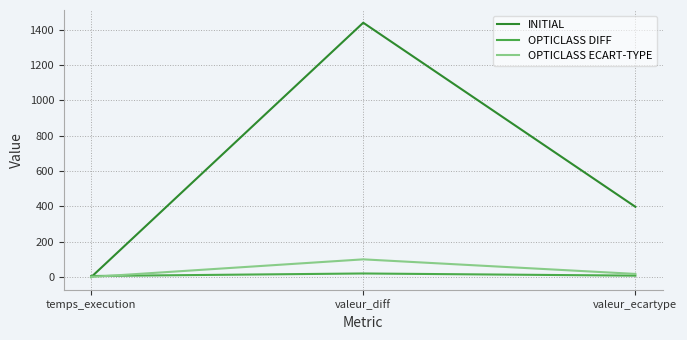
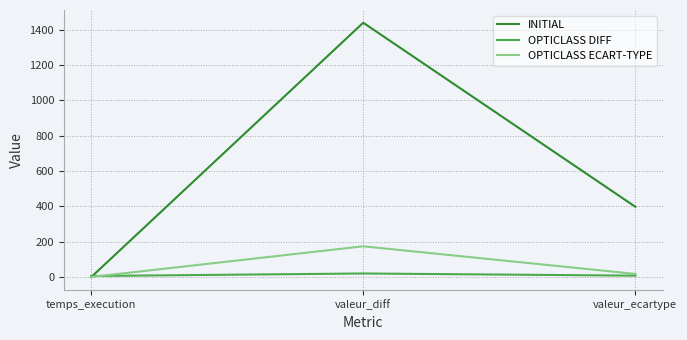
OPTICLASS ECART-TYPE, valeur_diff: 100 -> 170
